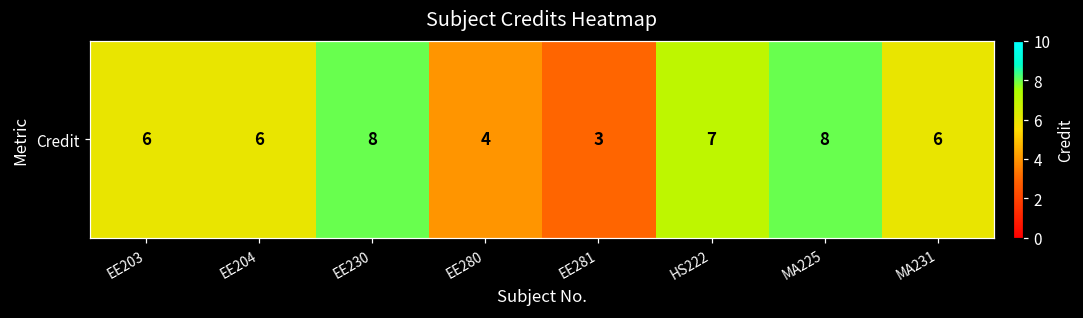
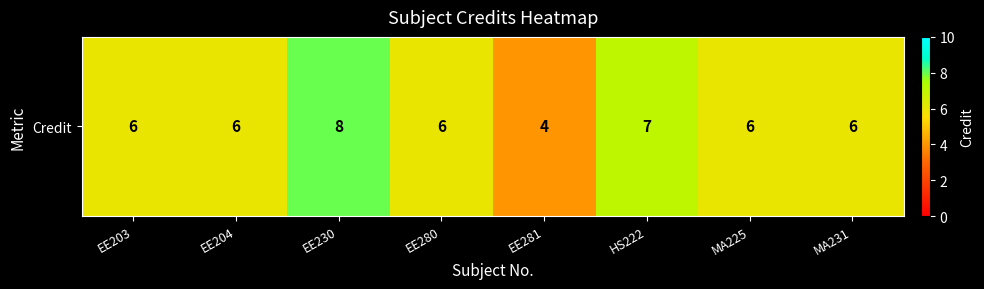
Credit, EE280: 4 -> 6
Credit, EE281: 3 -> 4
Credit, MA225: 8 -> 6
